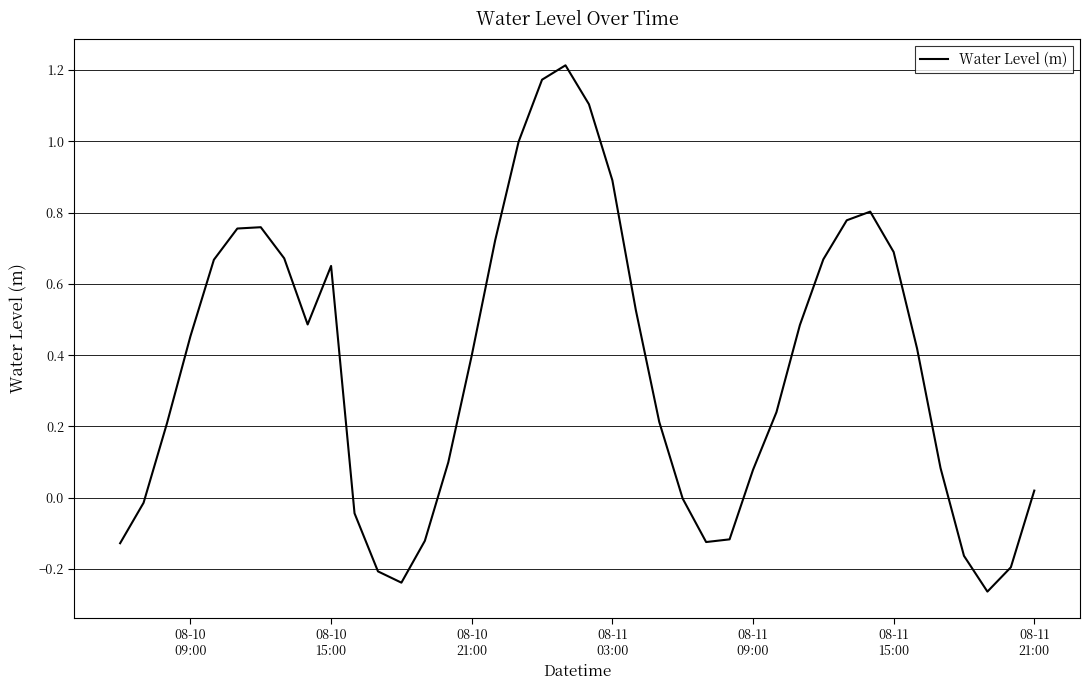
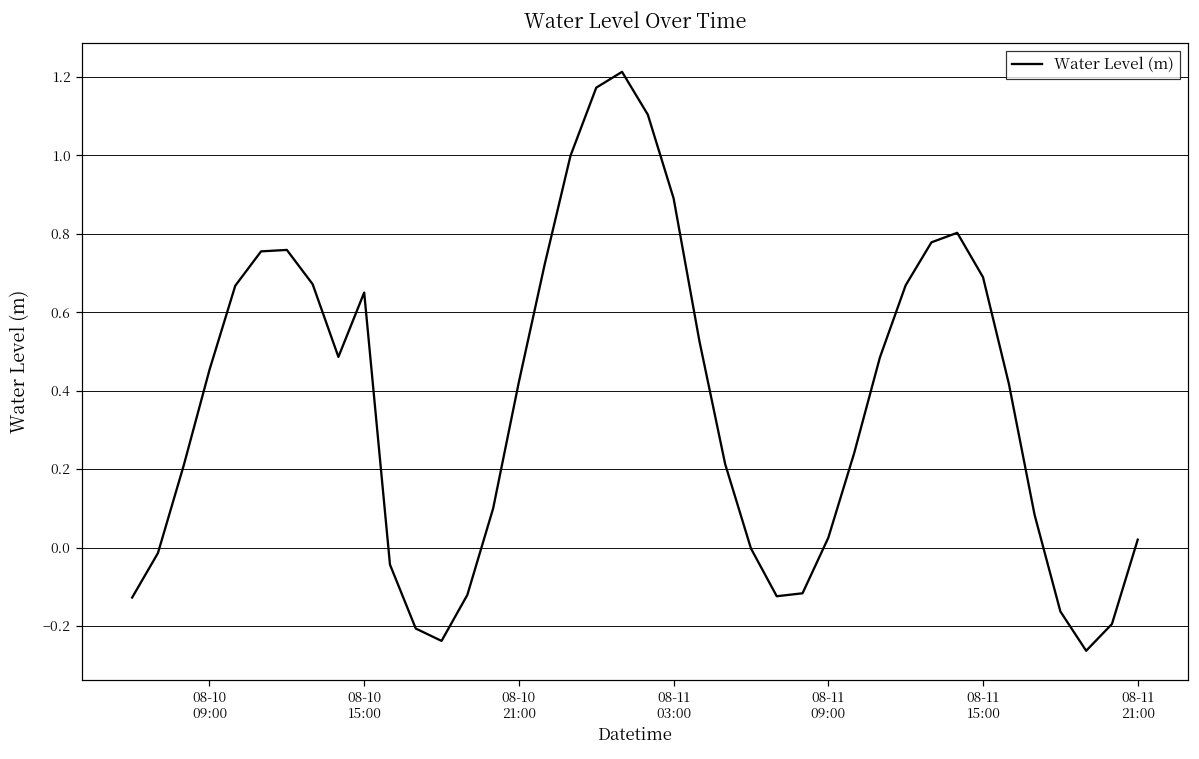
08-10 21:00: 0.40 -> 0.42
08-11 09:00: 0.08 -> 0.02
